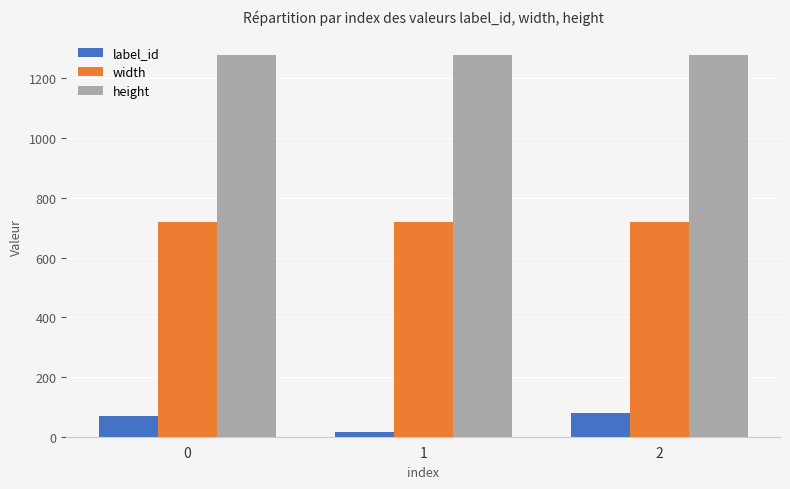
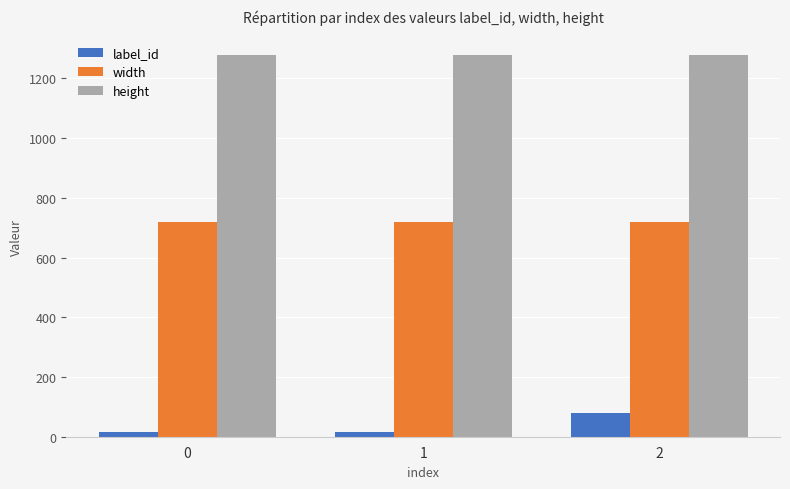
label_id, 0: 70 -> 20
